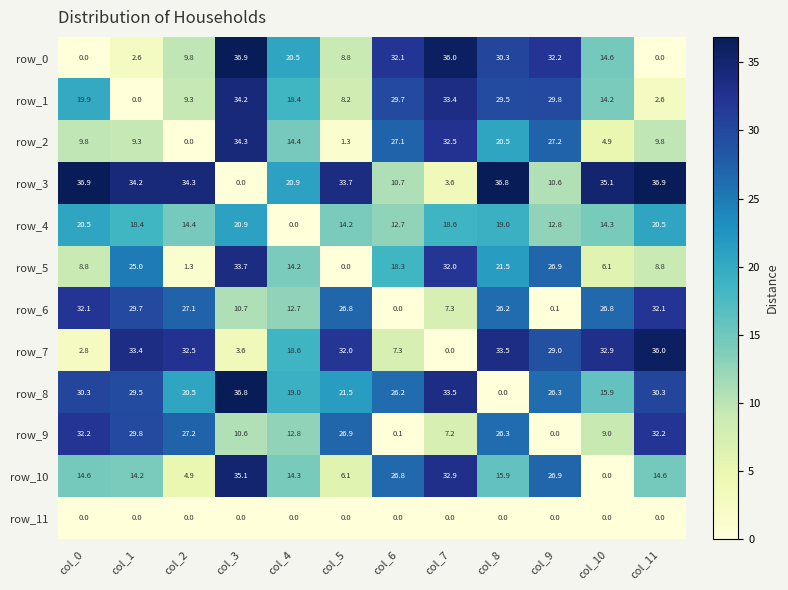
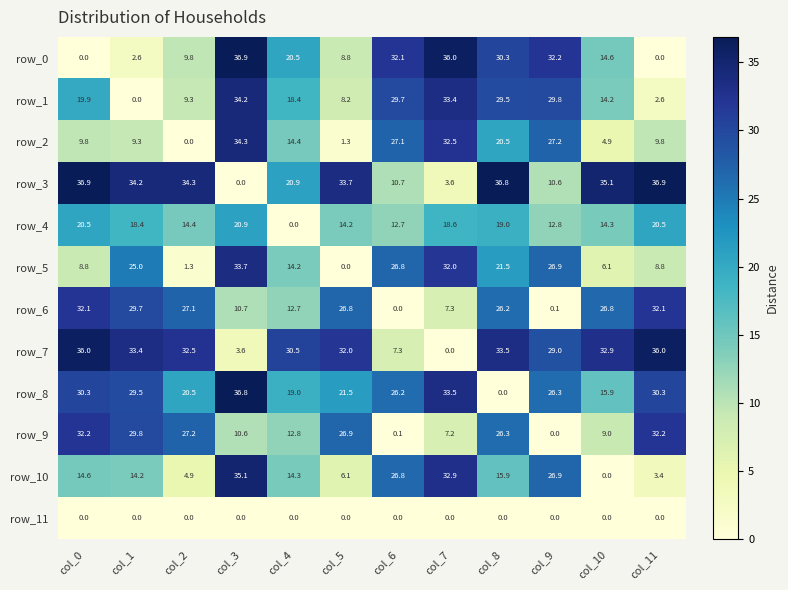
row_5, col_6: 18.3 -> 26.8
row_7, col_0: 2.8 -> 36.0
row_7, col_4: 18.6 -> 30.5
row_10, col_11: 14.6 -> 3.4
